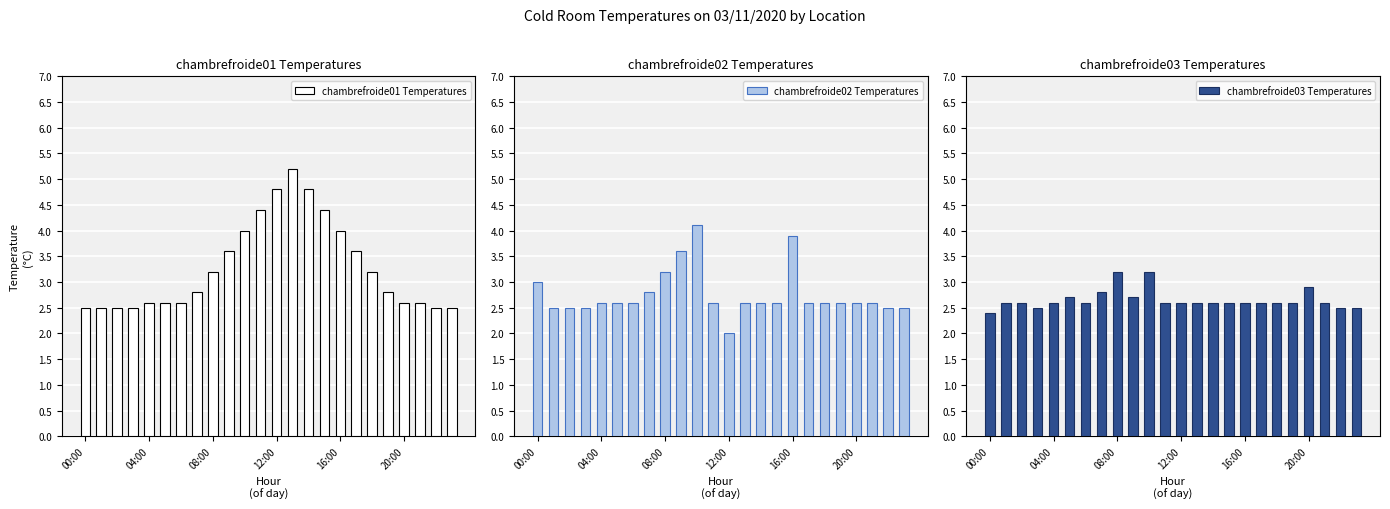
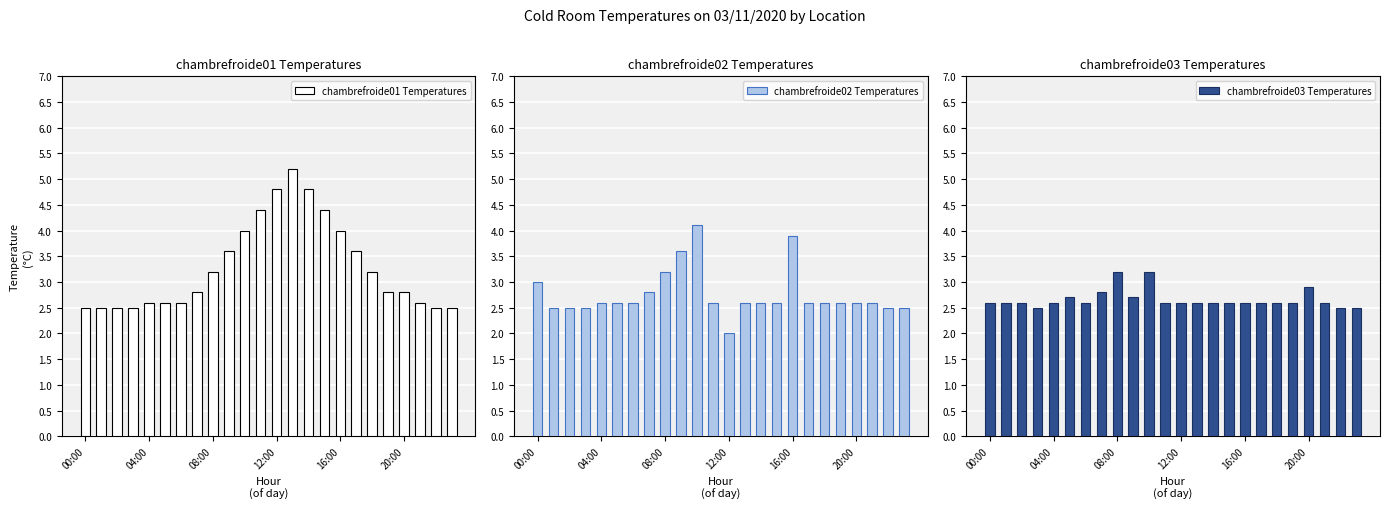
chambrefroide01 Temperatures, 20:00: 2.6 -> 2.8
chambrefroide03 Temperatures, 00:00: 2.4 -> 2.6
